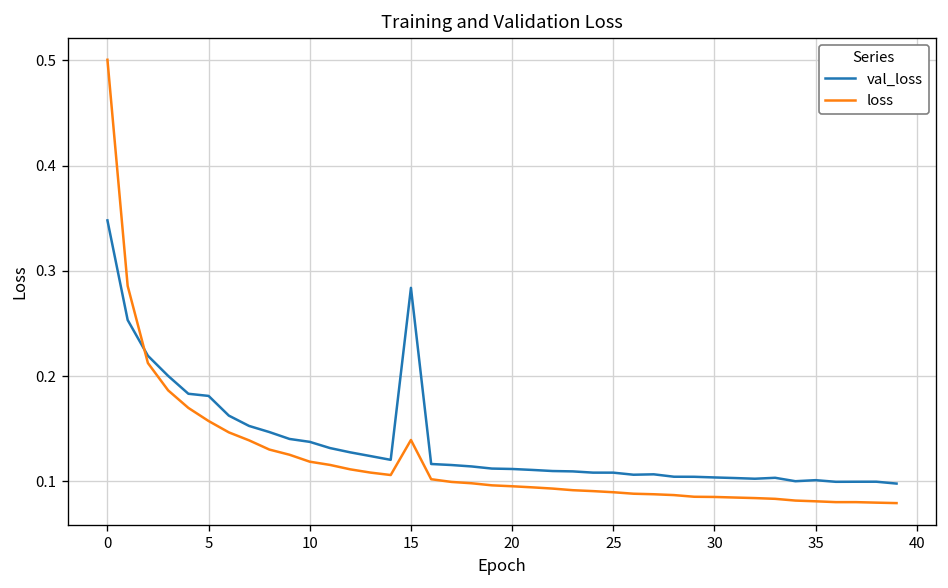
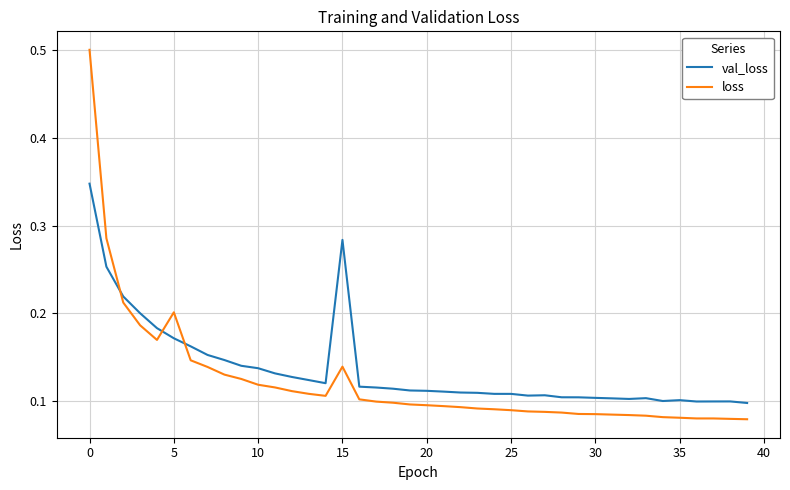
val_loss, 5: 0.18 -> 0.17
loss, 5: 0.16 -> 0.20
